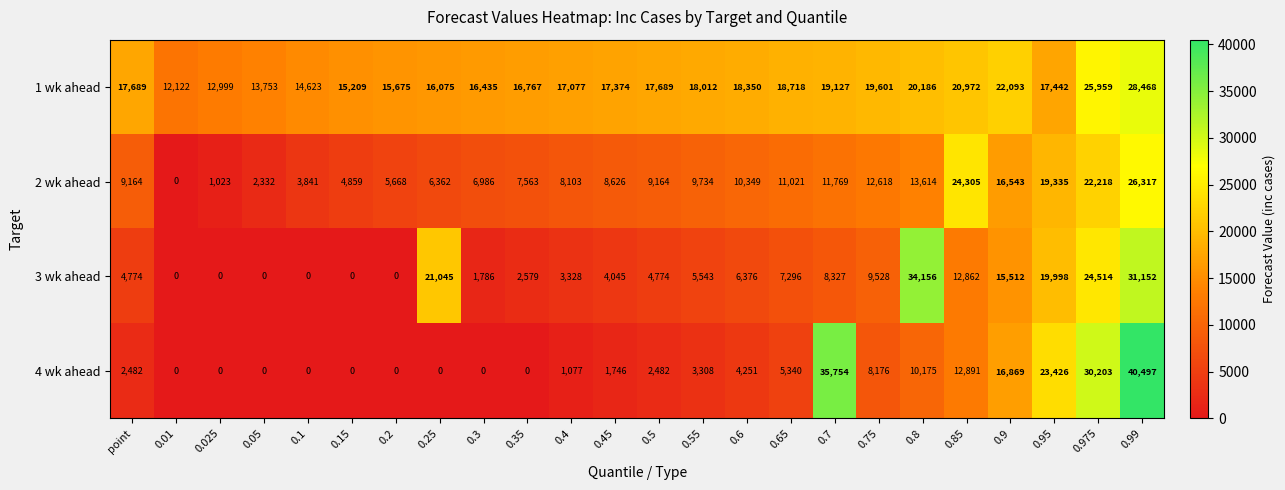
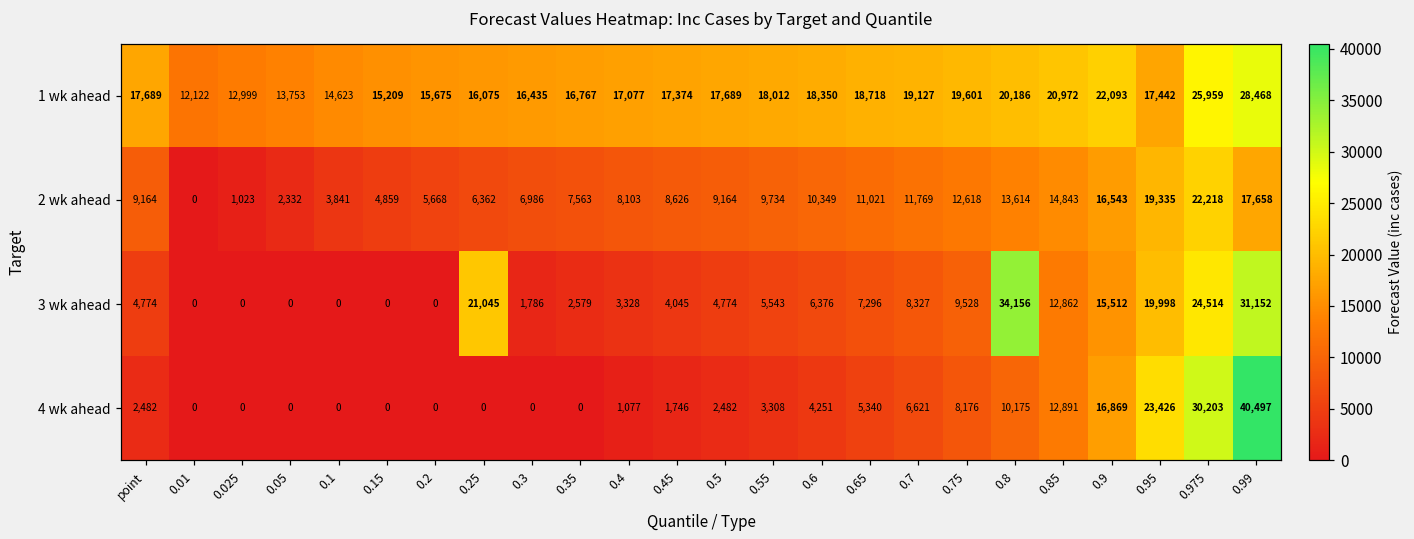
2 wk ahead, 0.85: 24,305 -> 14,843
2 wk ahead, 0.99: 26,317 -> 17,658
4 wk ahead, 0.7: 35,754 -> 6,621
